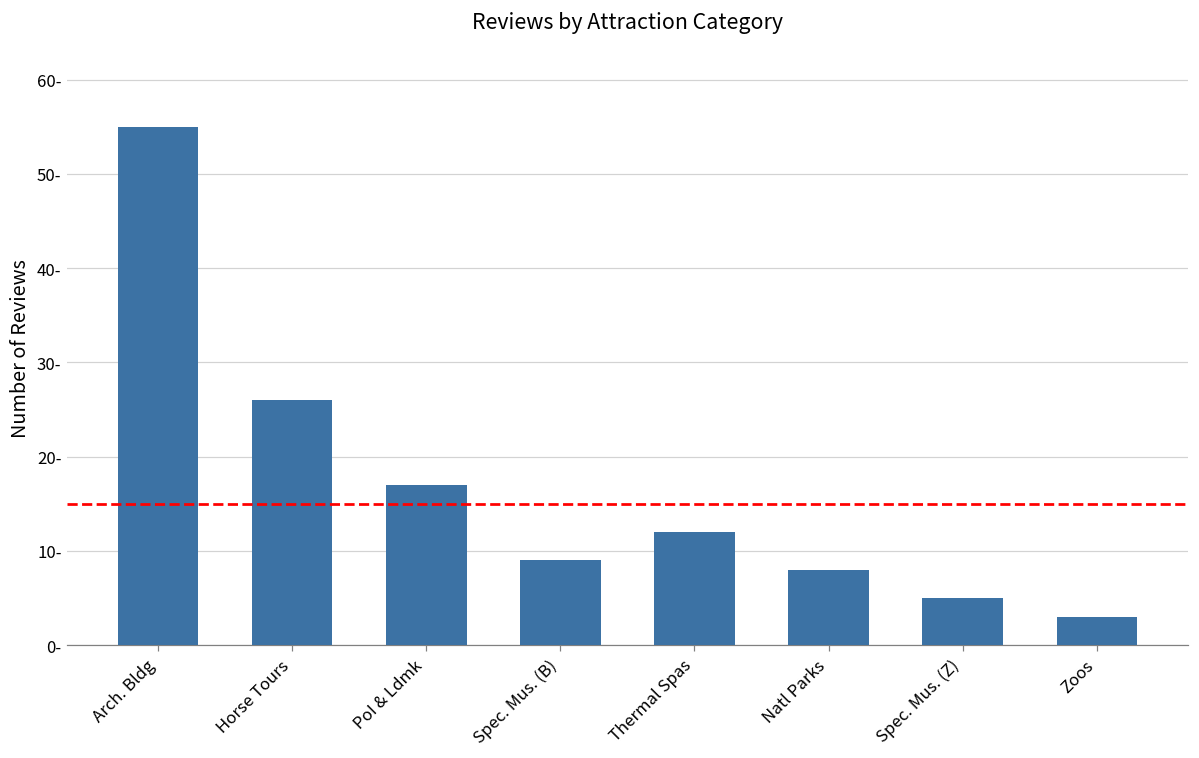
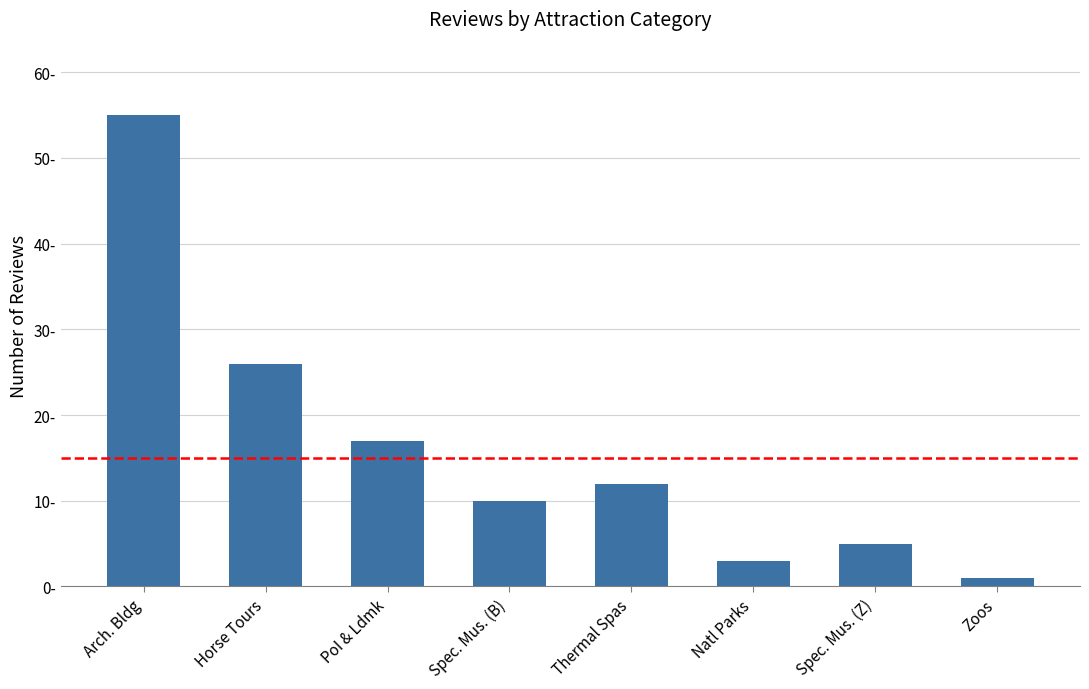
Spec. Mus. (B): 9- -> 10-
Natl Parks: 8- -> 3-
Zoos: 3- -> 1-
